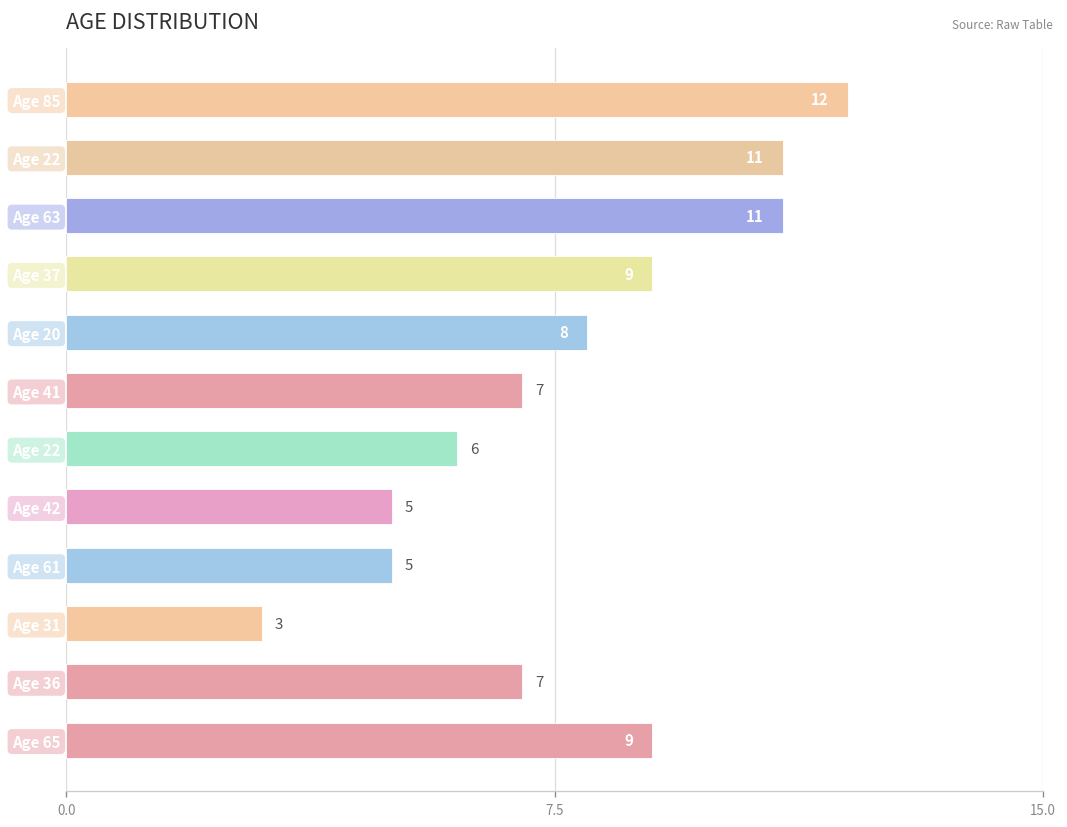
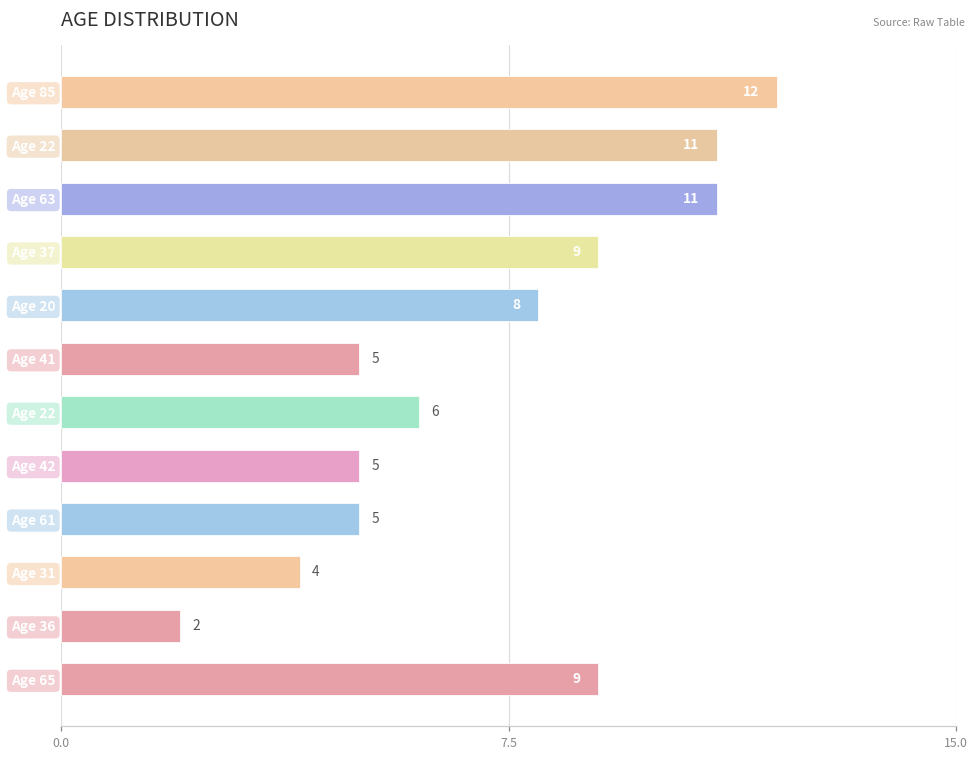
Age 41: 7 -> 5
Age 31: 3 -> 4
Age 36: 7 -> 2
